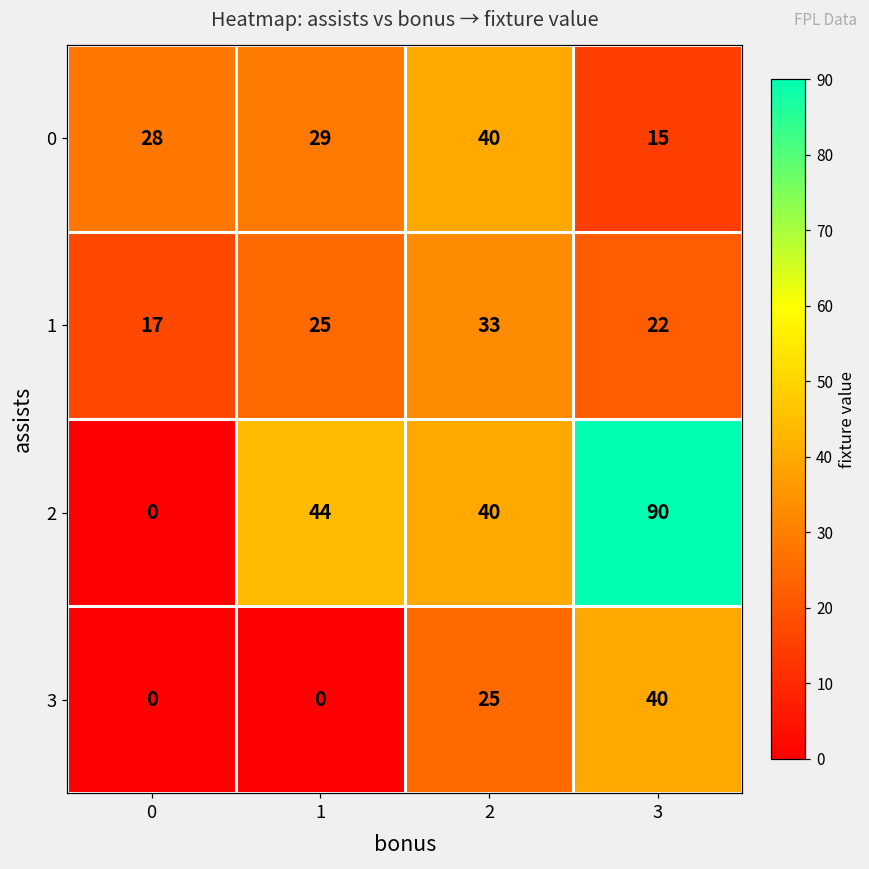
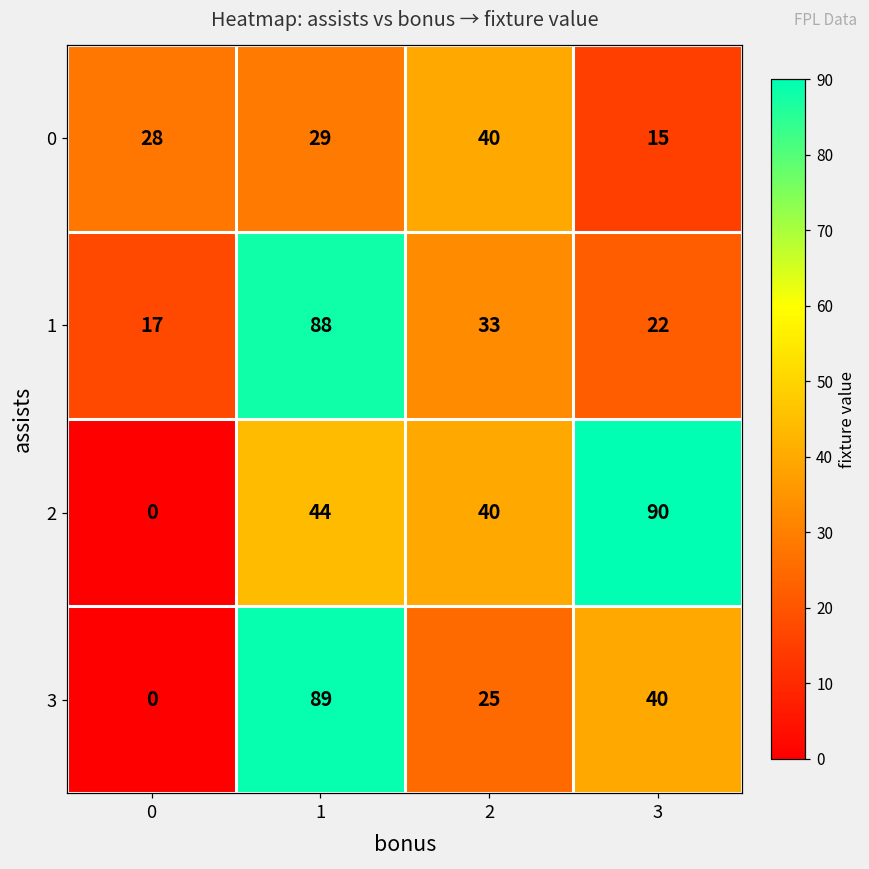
1, 1: 25 -> 88
3, 1: 0 -> 89
